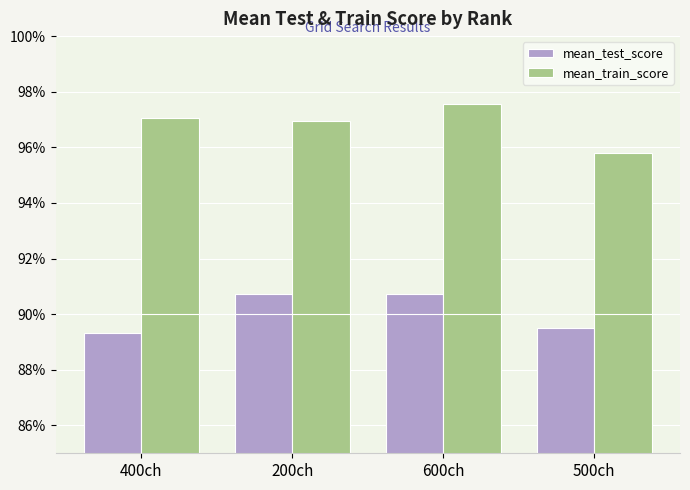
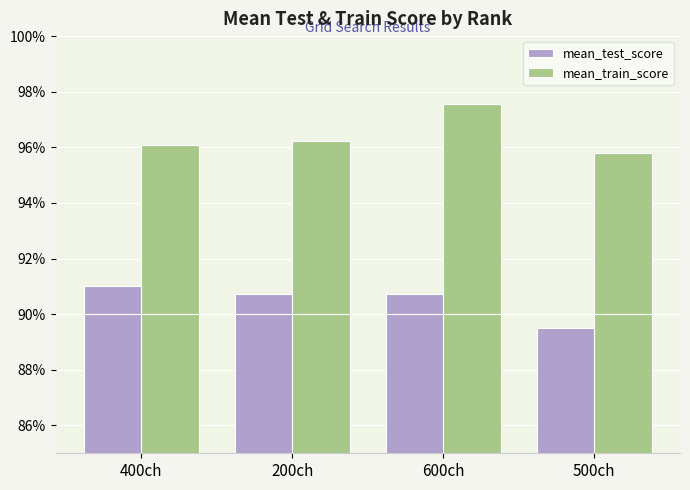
mean_test_score, 400ch: 89.3% -> 91.0%
mean_train_score, 400ch: 97.1% -> 96.1%
mean_train_score, 200ch: 96.9% -> 96.2%
